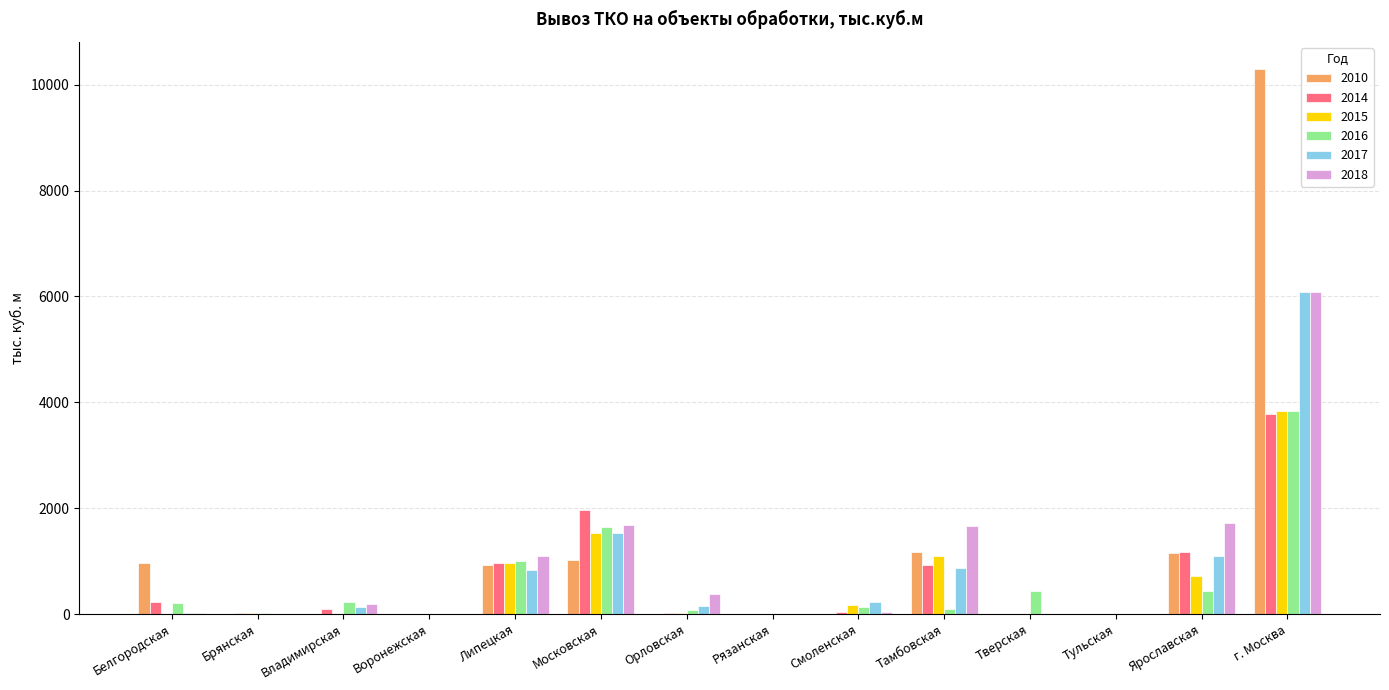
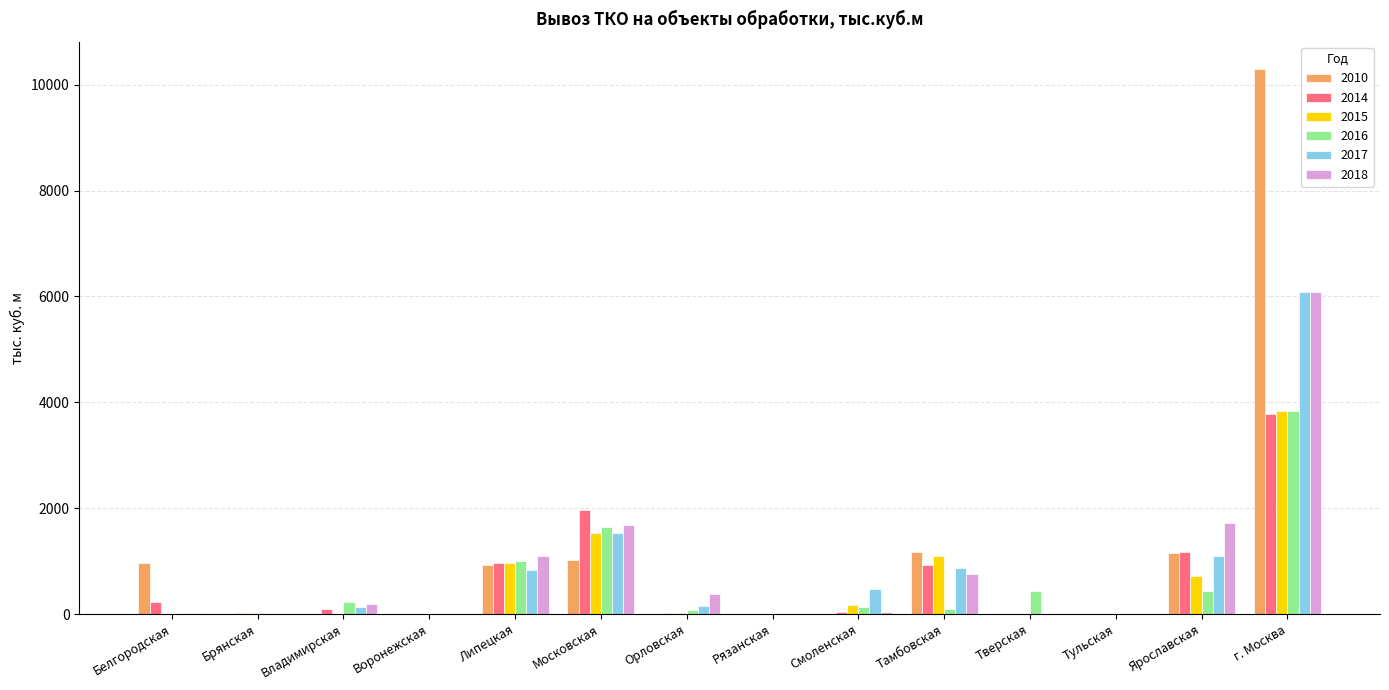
2016, Белгородская: 200 -> 0
2017, Смоленская: 200 -> 500
2018, Тамбовская: 1700 -> 800
